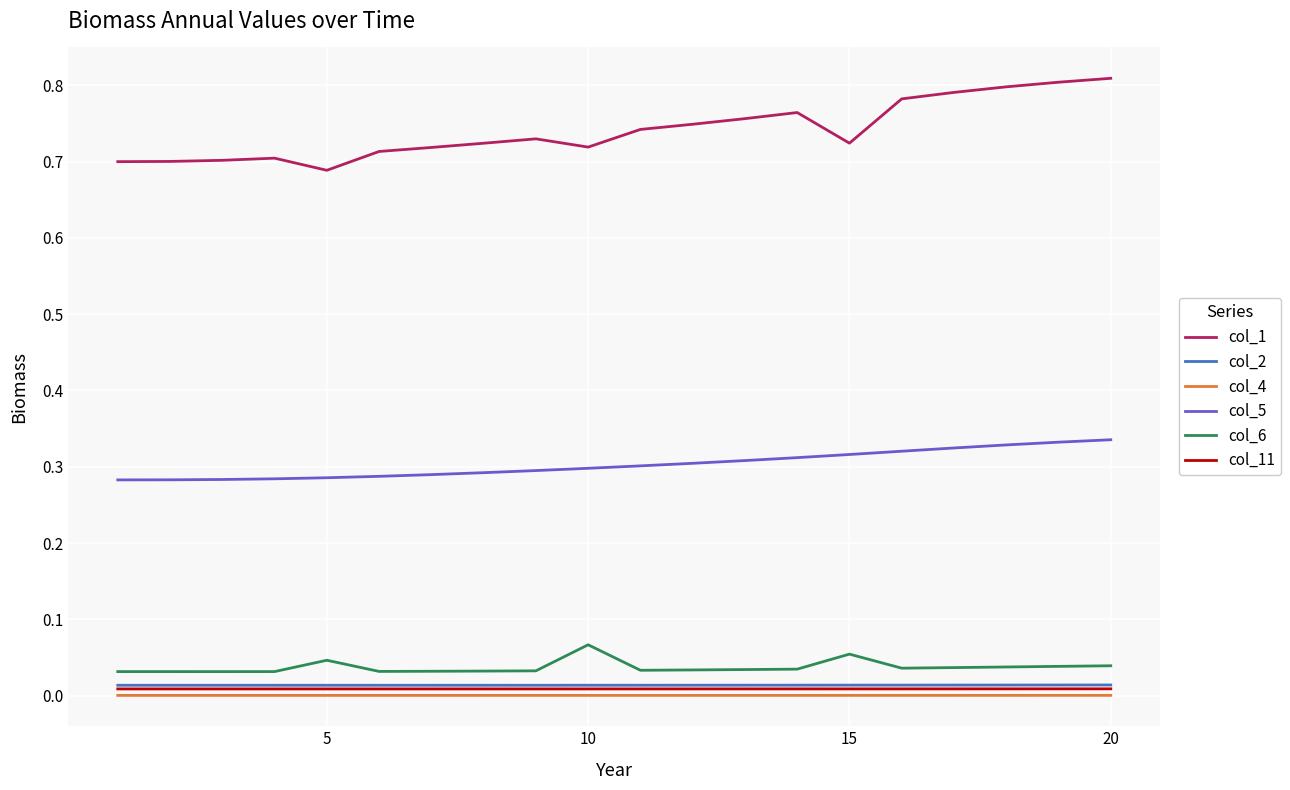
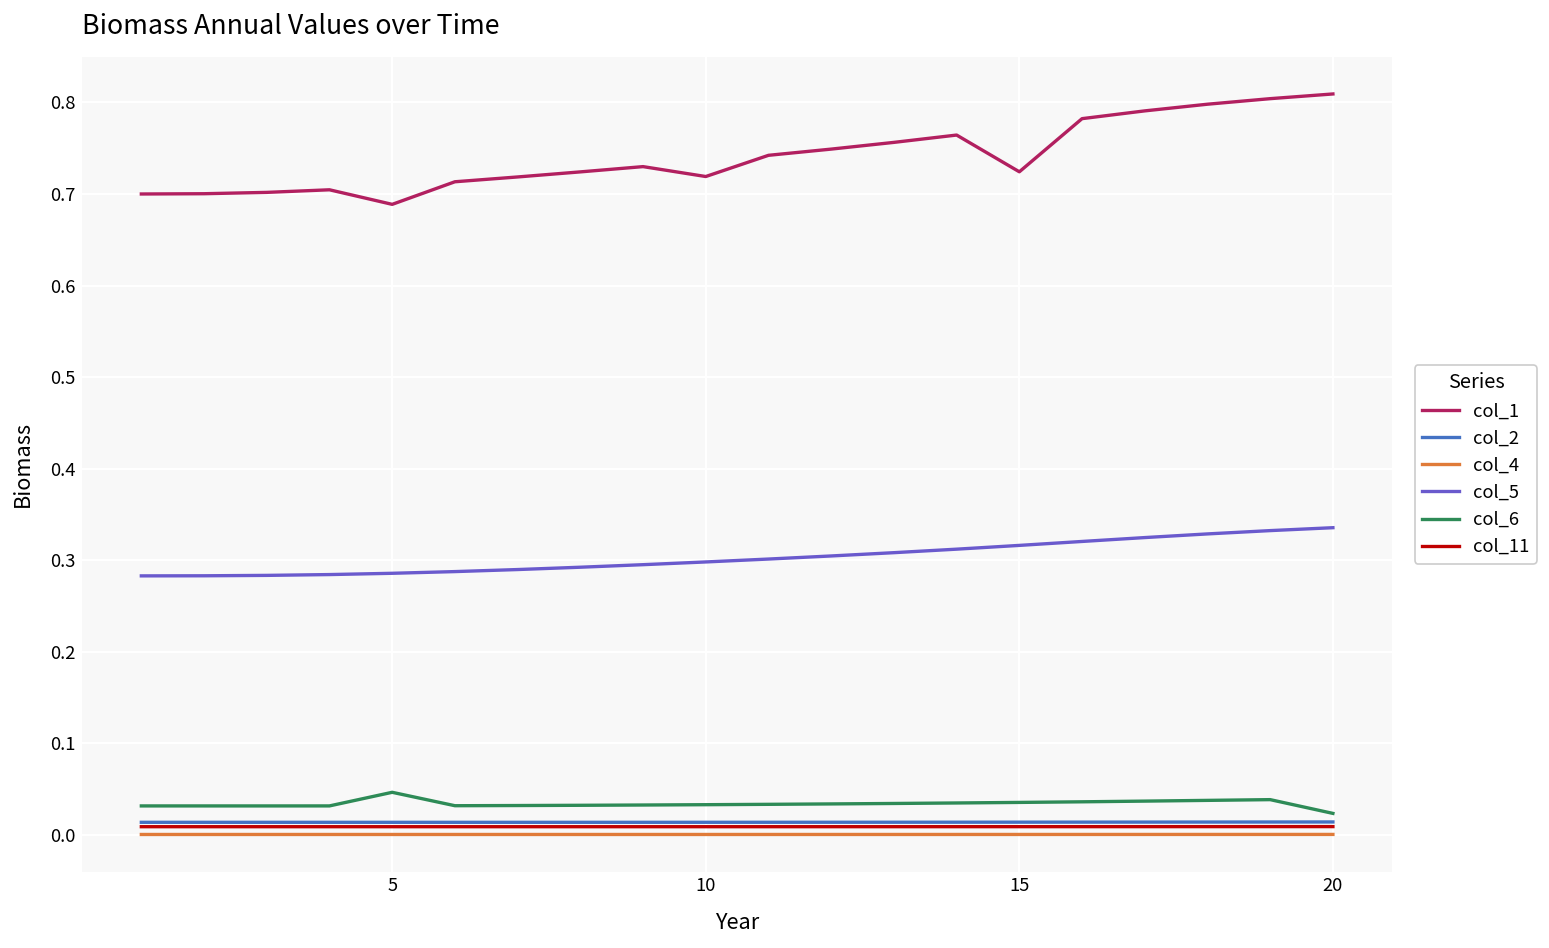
col_6, 10: 0.07 -> 0.03
col_6, 15: 0.05 -> 0.04
col_6, 20: 0.04 -> 0.02
